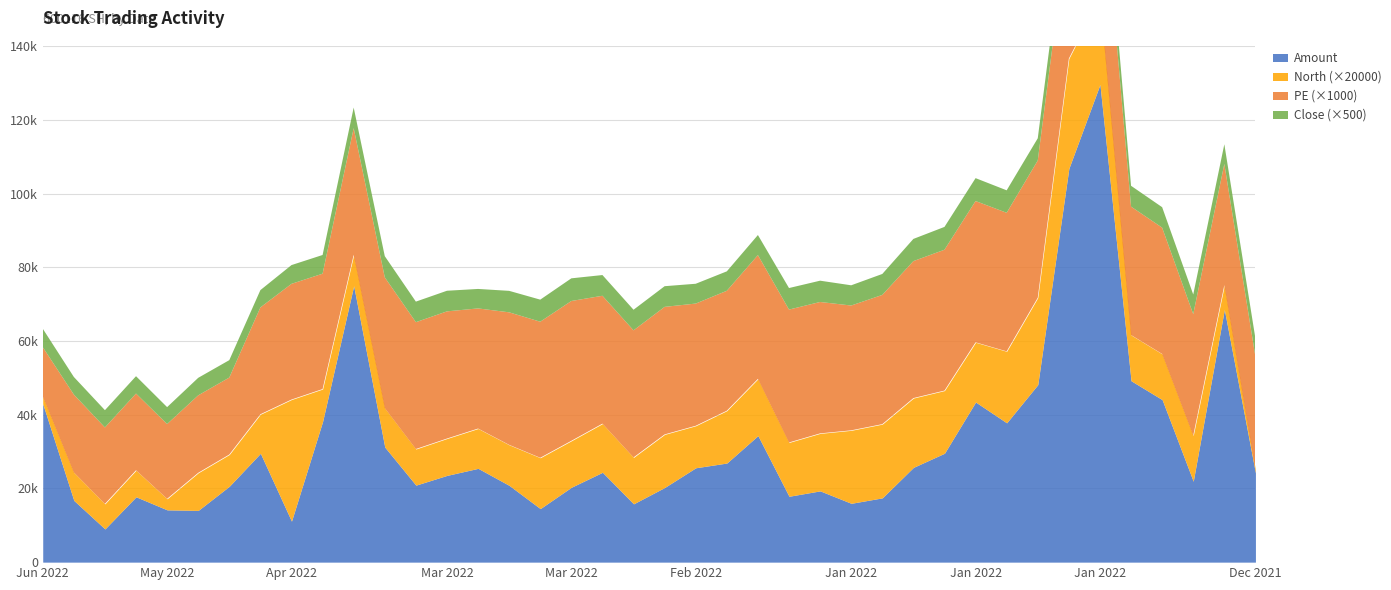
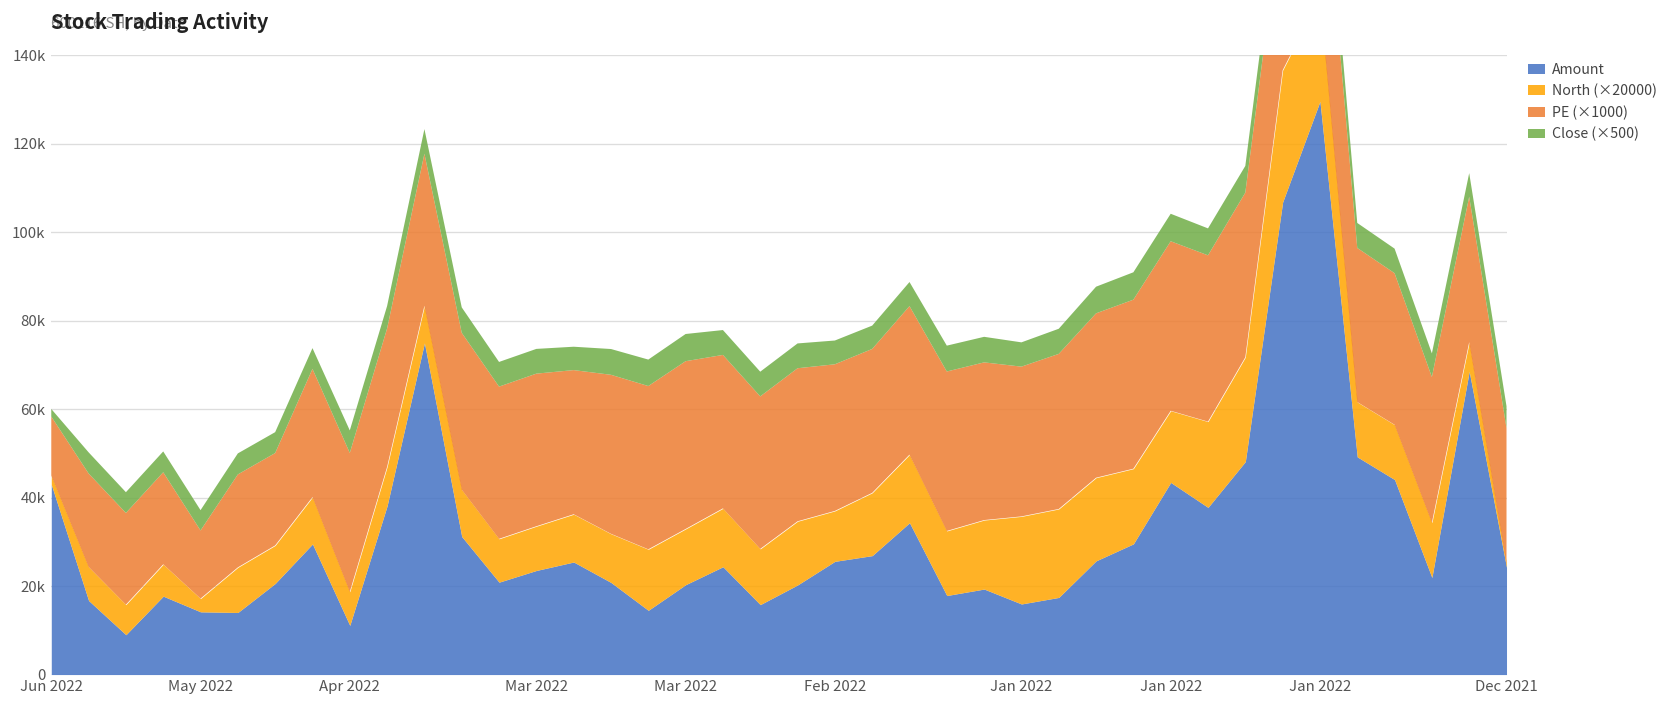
Close (×500), Jun 2022: 5000 -> 2000
PE (×1000), May 2022: 20000 -> 15000
North (×20000), Apr 2022: 33000 -> 8000
